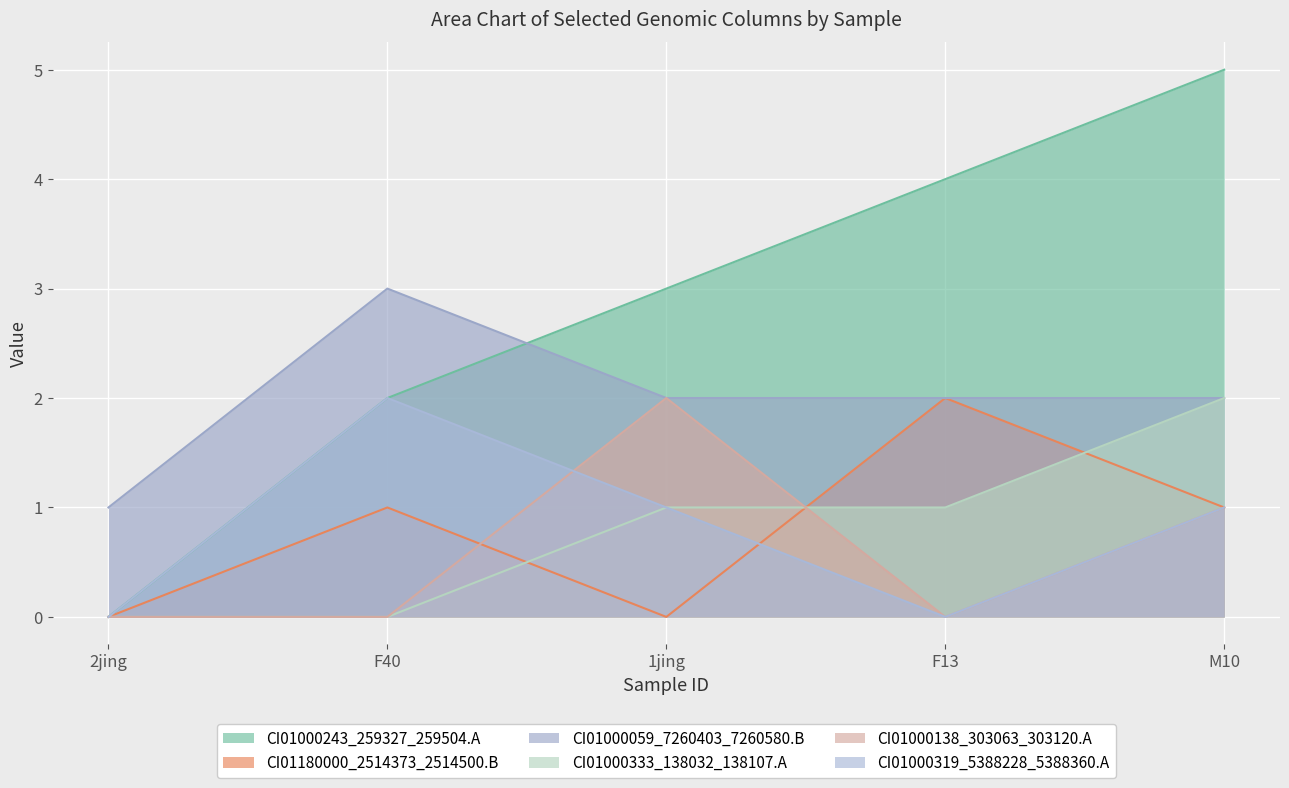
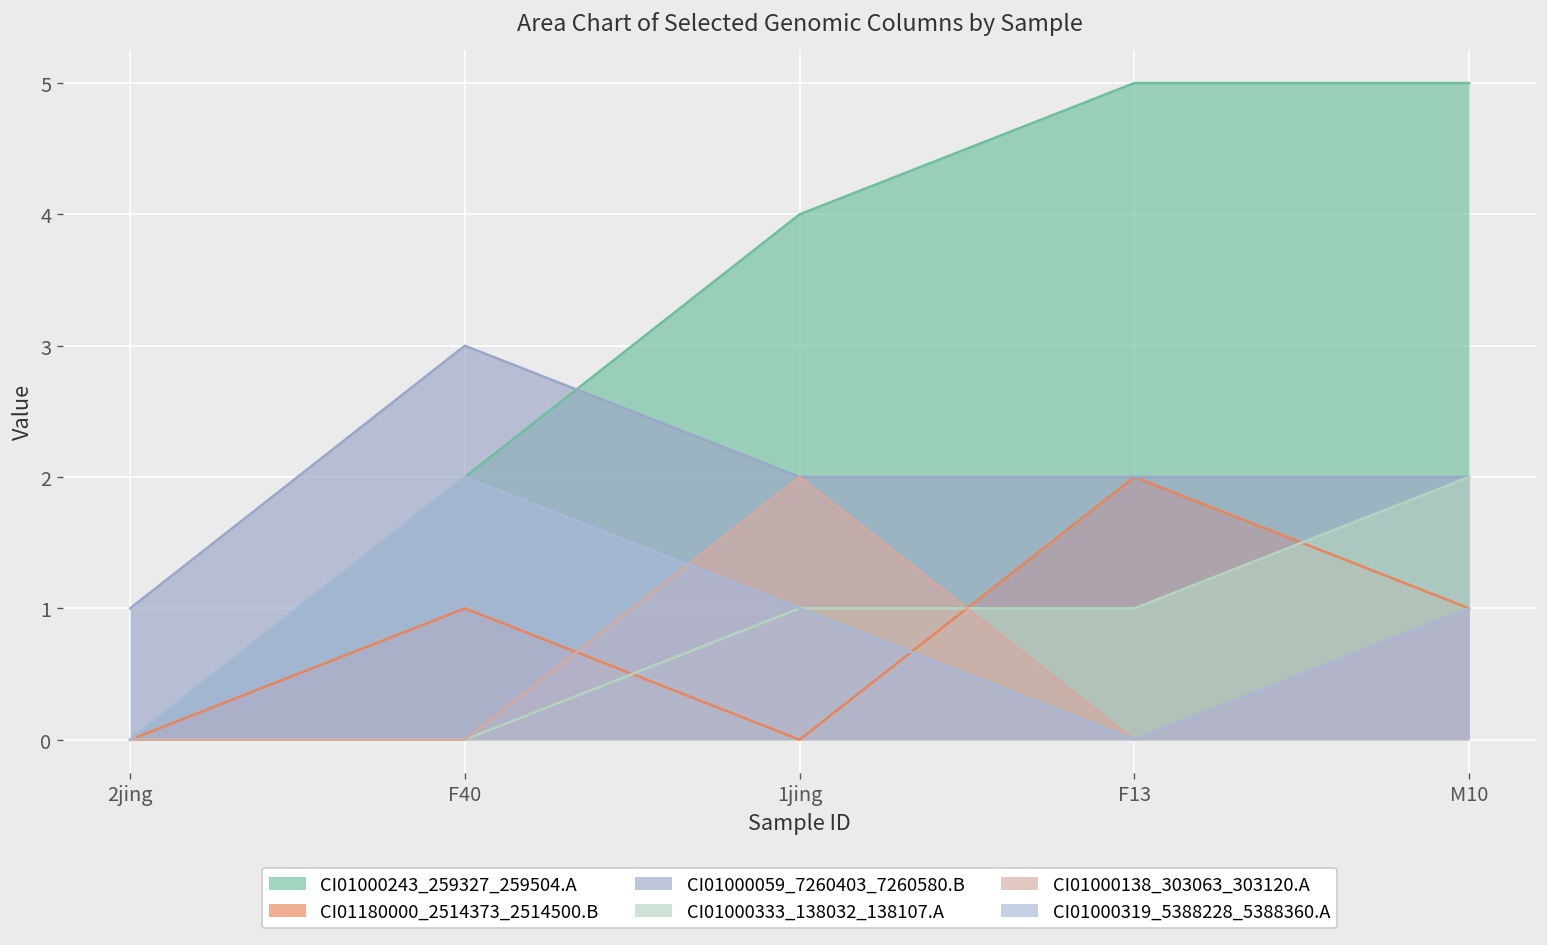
CI01000243_259327_259504.A, 1jing: 3 -> 4
CI01000243_259327_259504.A, F13: 4 -> 5
